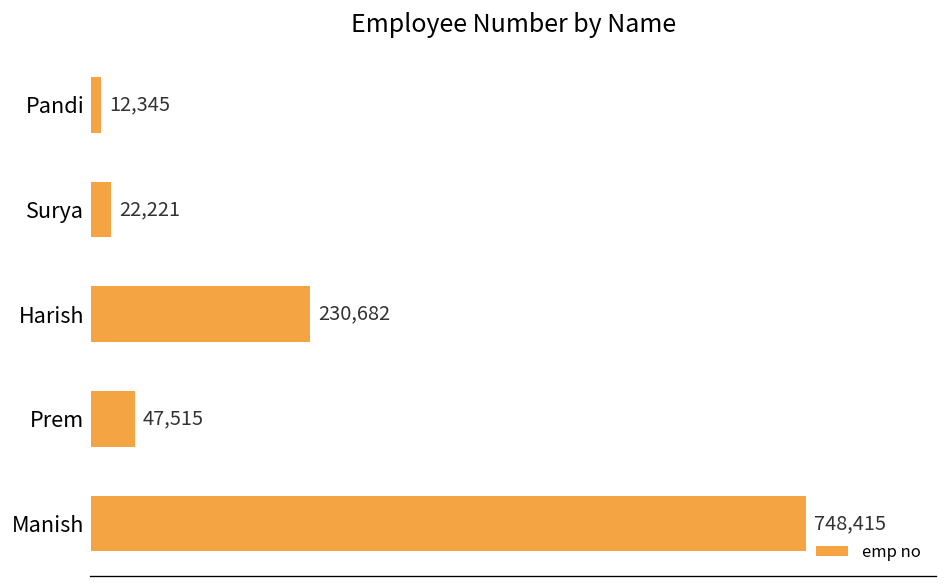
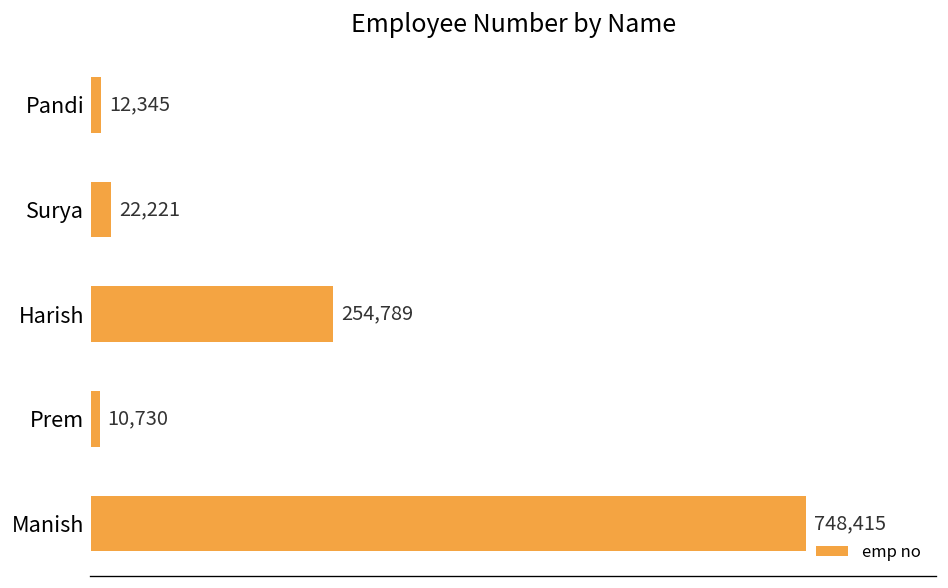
Harish: 230,682 -> 254,789
Prem: 47,515 -> 10,730
